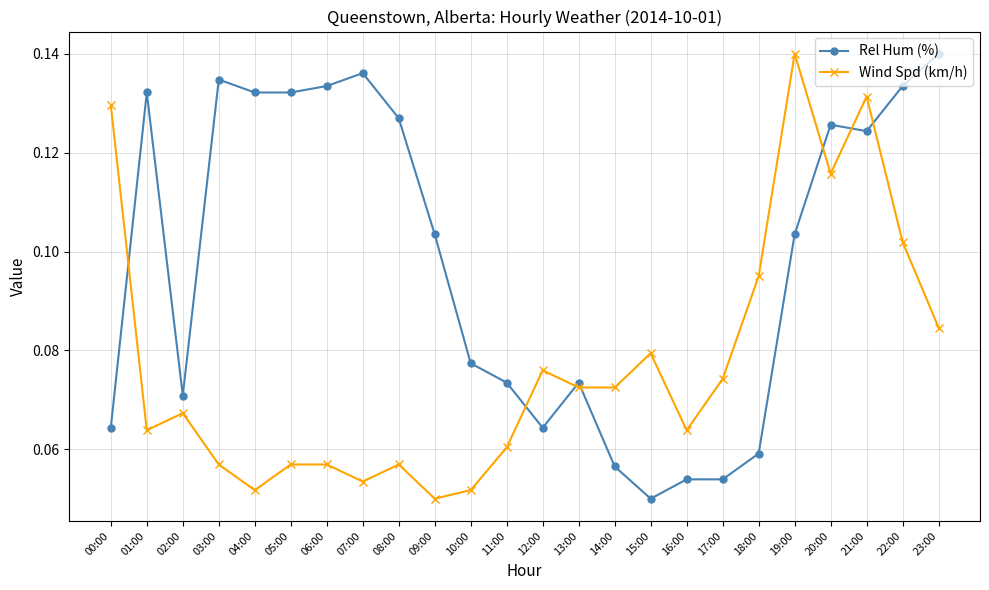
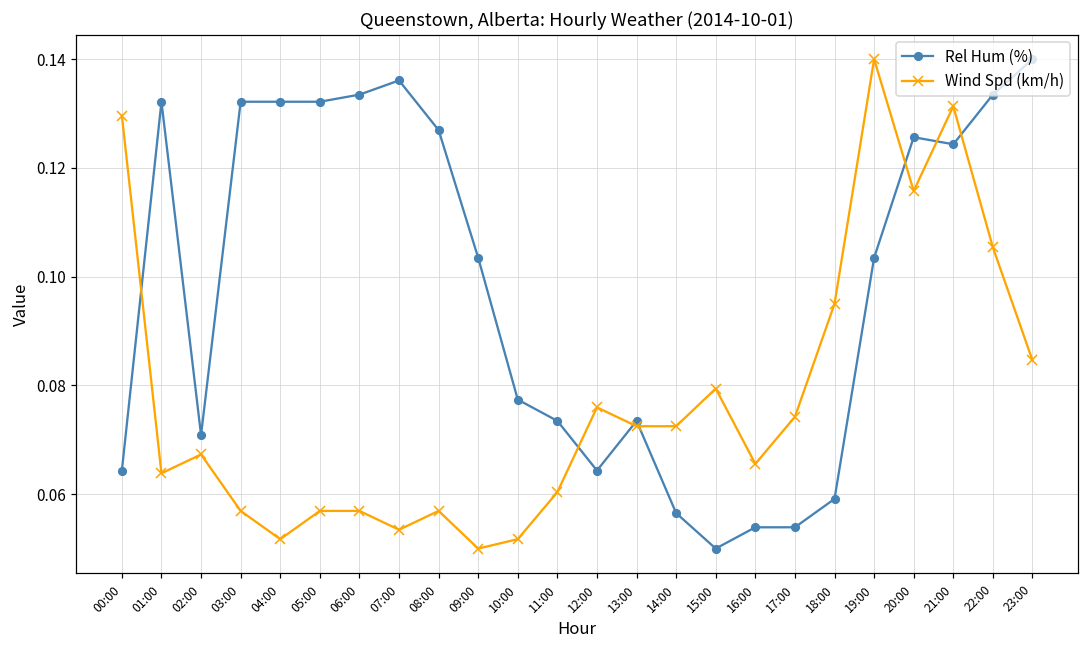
Rel Hum (%), 03:00: 0.135 -> 0.132
Wind Spd (km/h), 16:00: 0.064 -> 0.066
Wind Spd (km/h), 22:00: 0.102 -> 0.105
